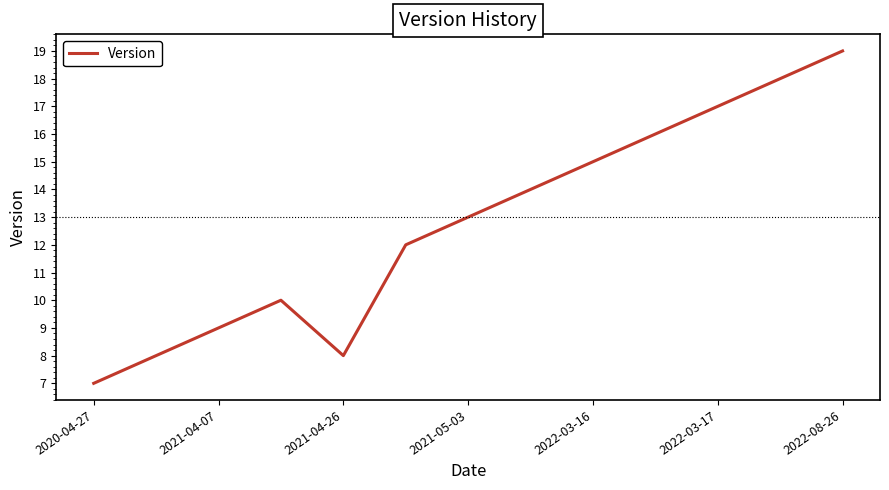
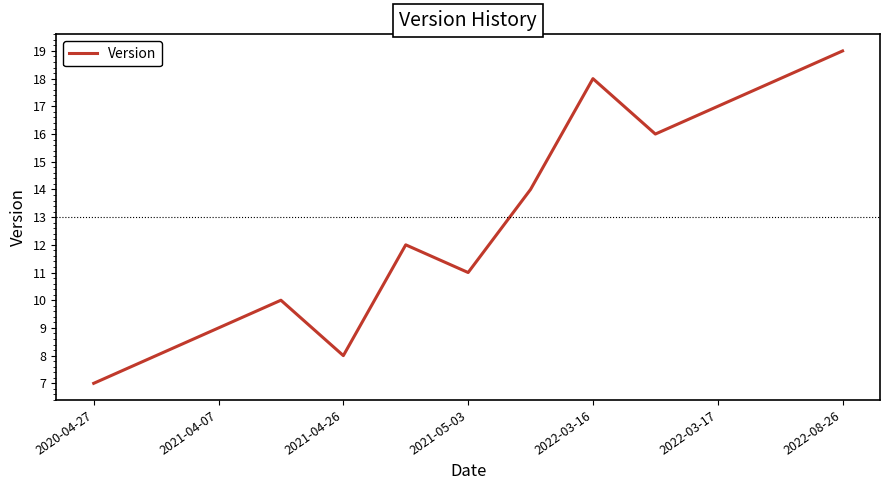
2021-05-03: 13 -> 11
2022-03-16: 15 -> 18
